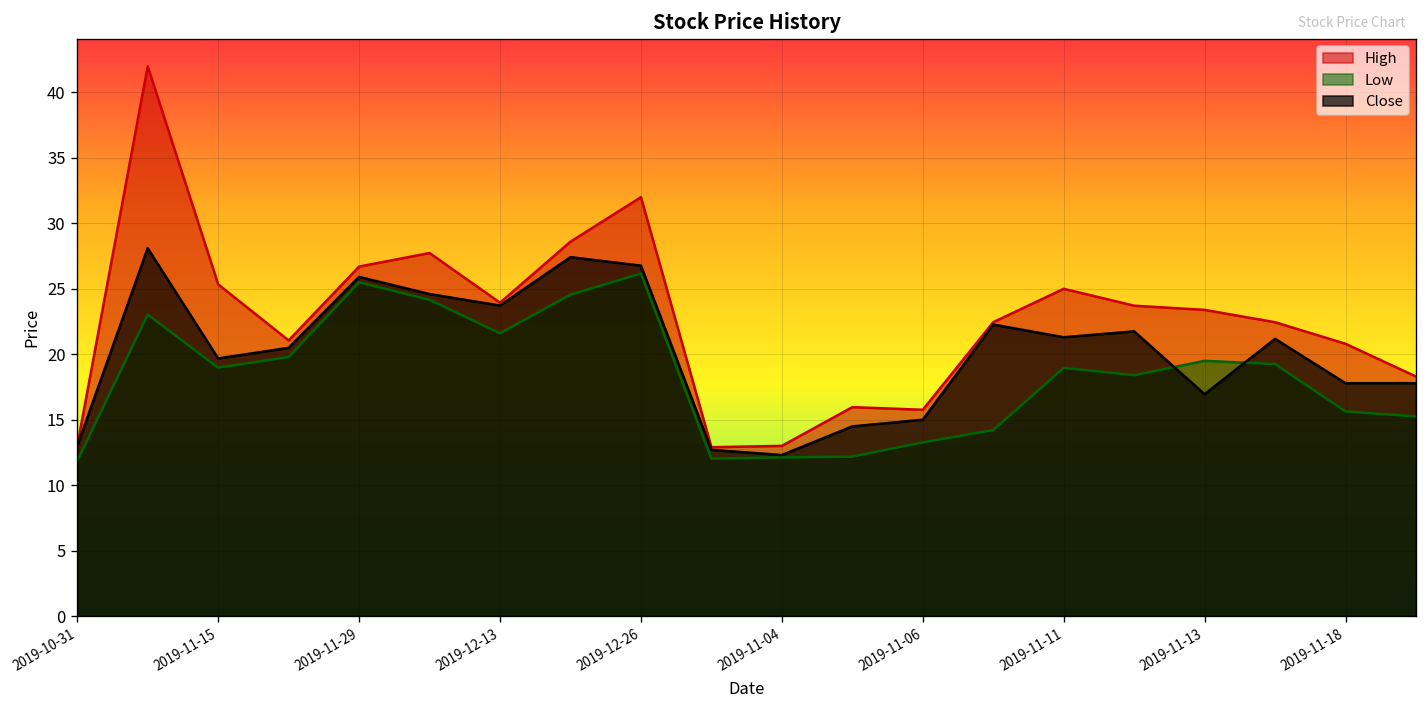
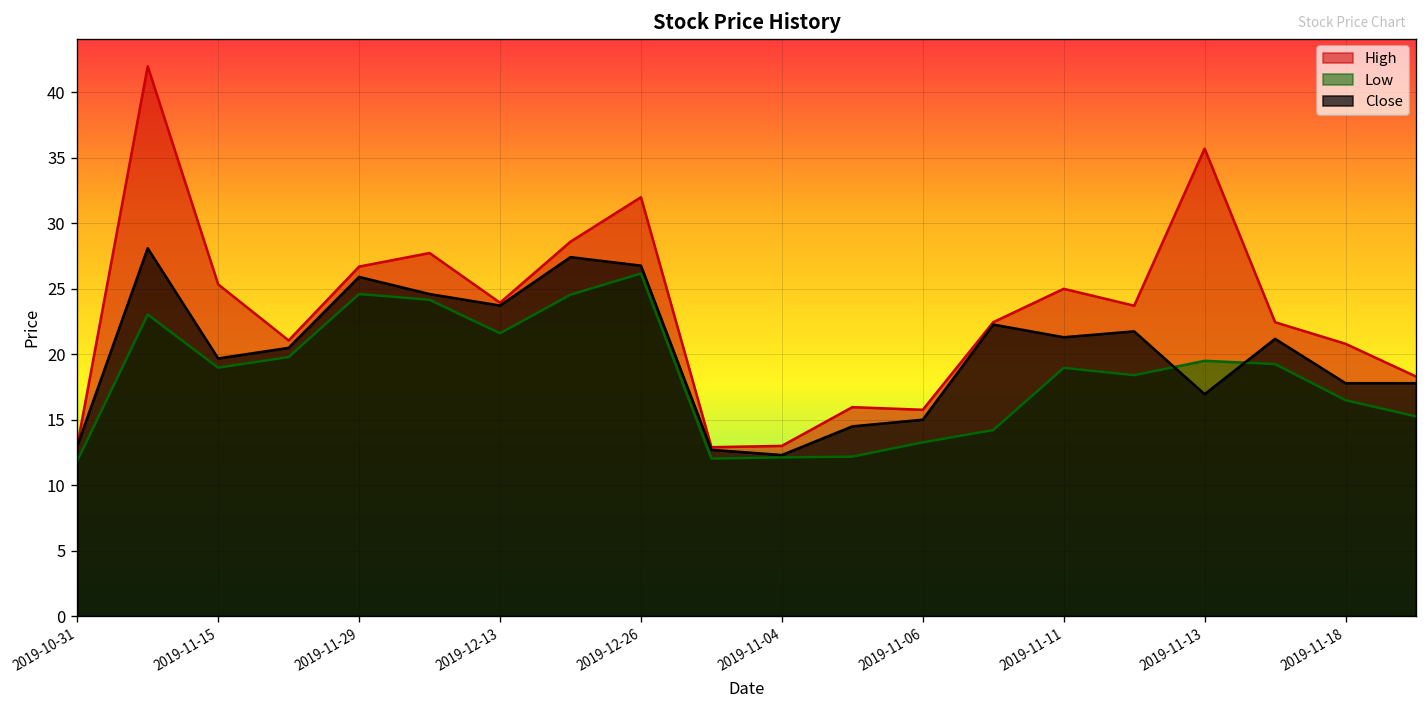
Low, 2019-11-29: 25.5 -> 24.6
High, 2019-11-13: 23.4 -> 35.7
Low, 2019-11-18: 15.6 -> 16.5
